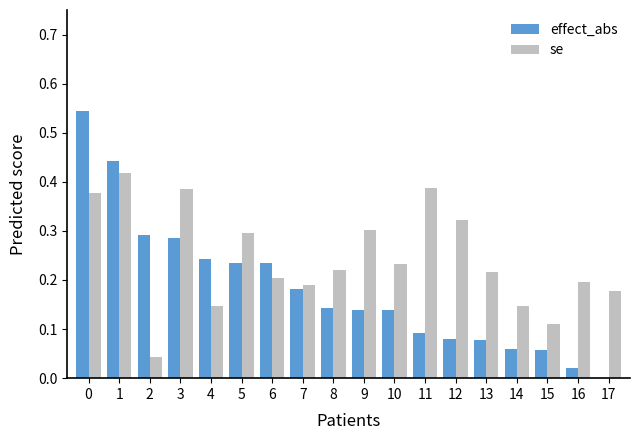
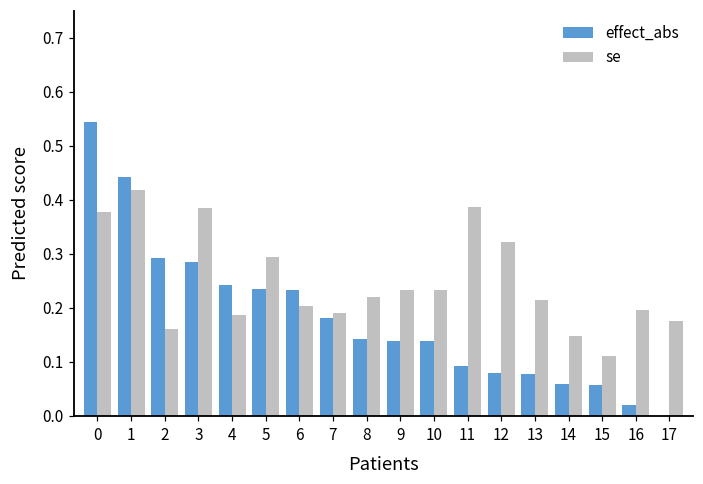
se, 2: 0.04 -> 0.16
se, 4: 0.15 -> 0.19
se, 9: 0.30 -> 0.23
